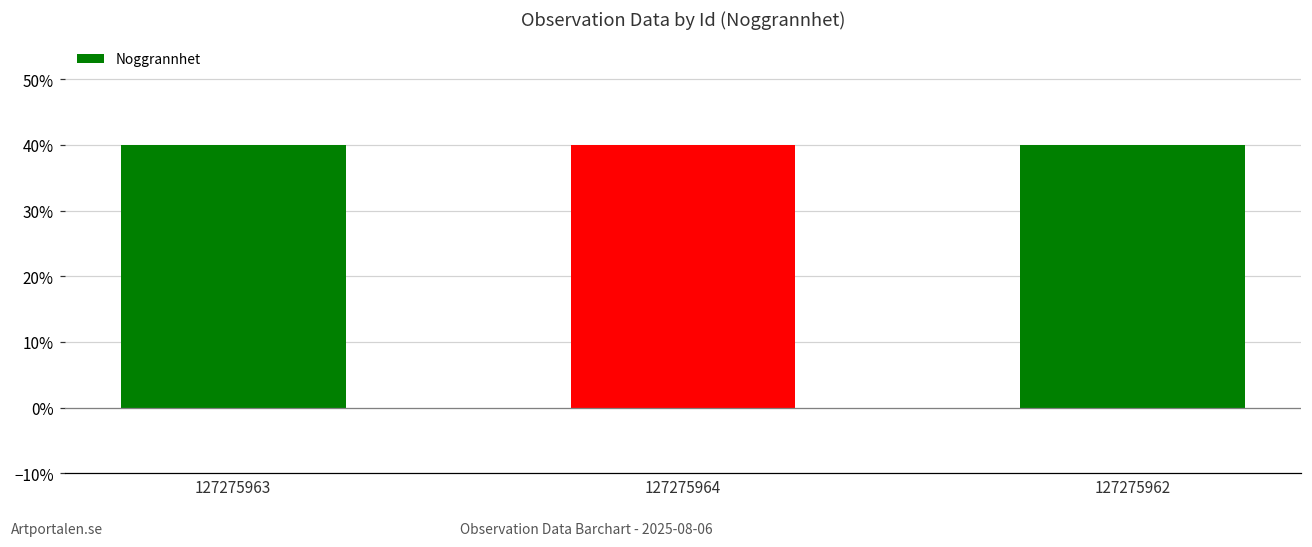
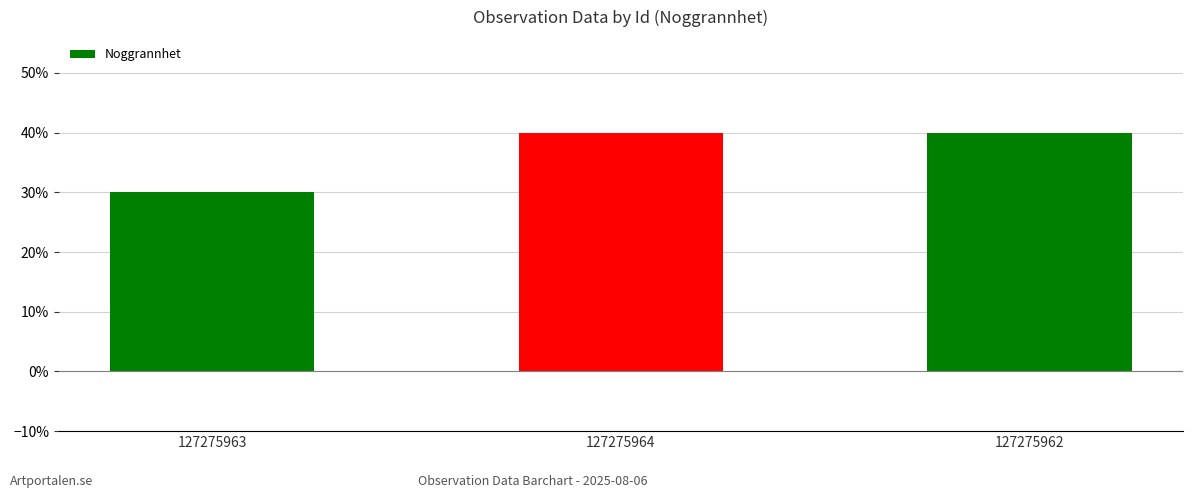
127275963: 40% -> 30%
